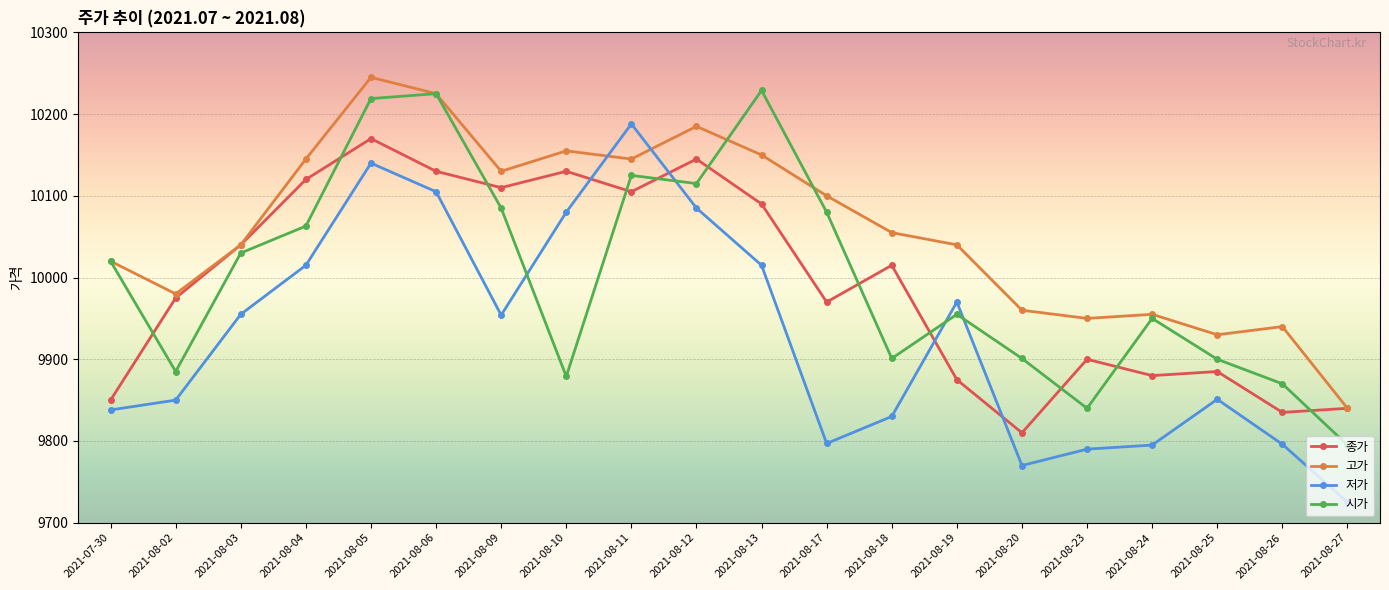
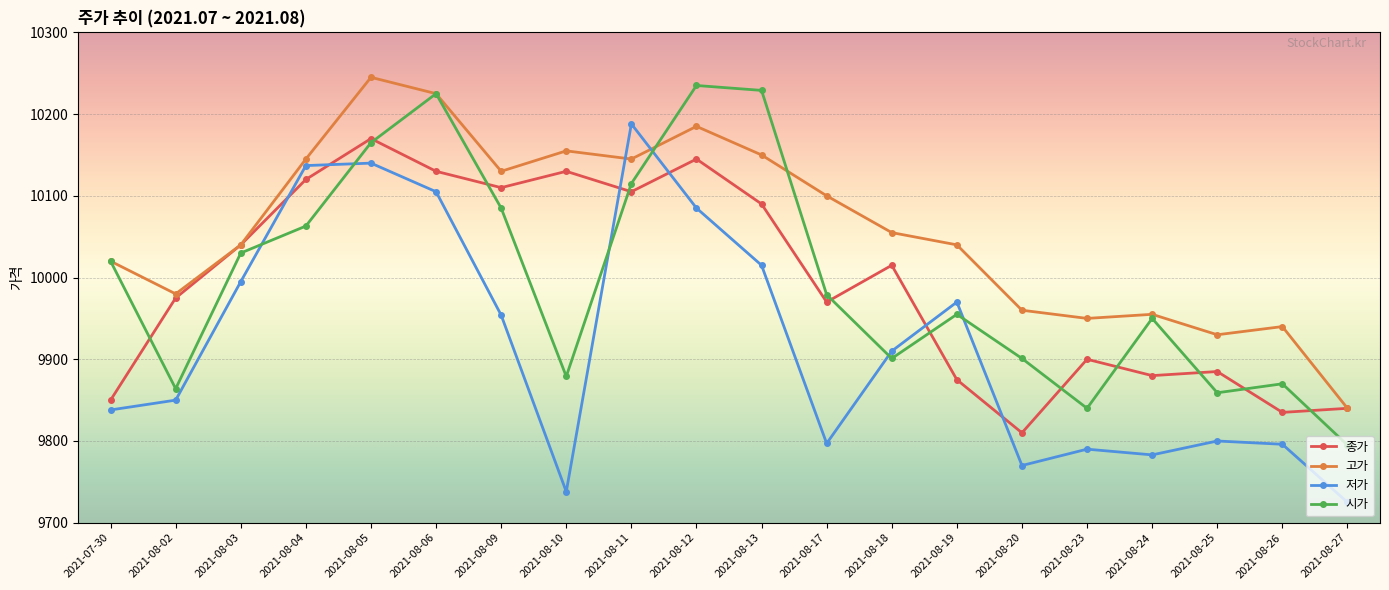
시가, 2021-08-02: 9890 -> 9860
저가, 2021-08-03: 9960 -> 10000
저가, 2021-08-04: 10020 -> 10140
시가, 2021-08-05: 10220 -> 10170
저가, 2021-08-10: 10080 -> 9740
시가, 2021-08-11: 10130 -> 10120
시가, 2021-08-12: 10120 -> 10240
시가, 2021-08-17: 10080 -> 9980
저가, 2021-08-18: 9830 -> 9910
저가, 2021-08-24: 9800 -> 9780
저가, 2021-08-25: 9850 -> 9800
시가, 2021-08-25: 9900 -> 9860
